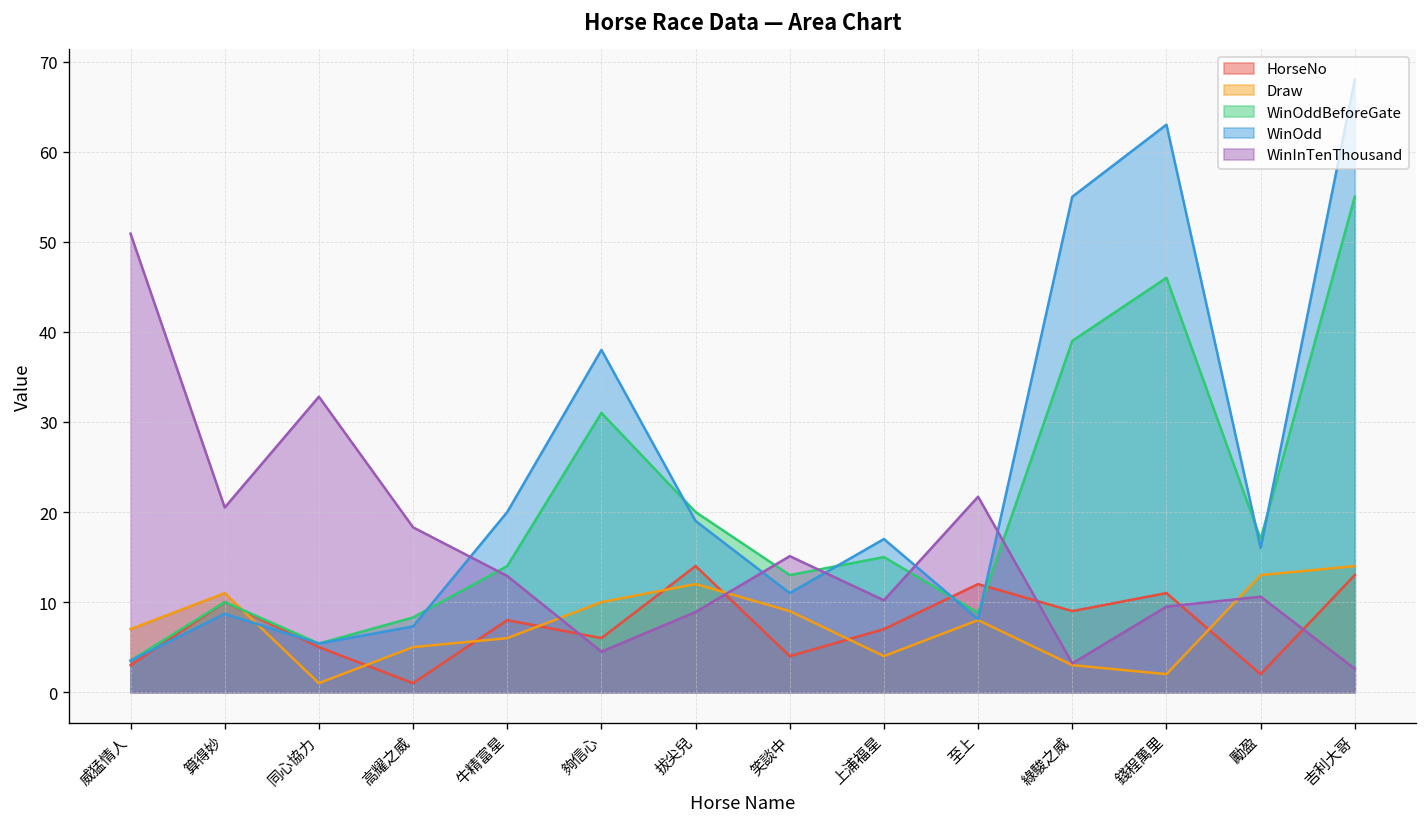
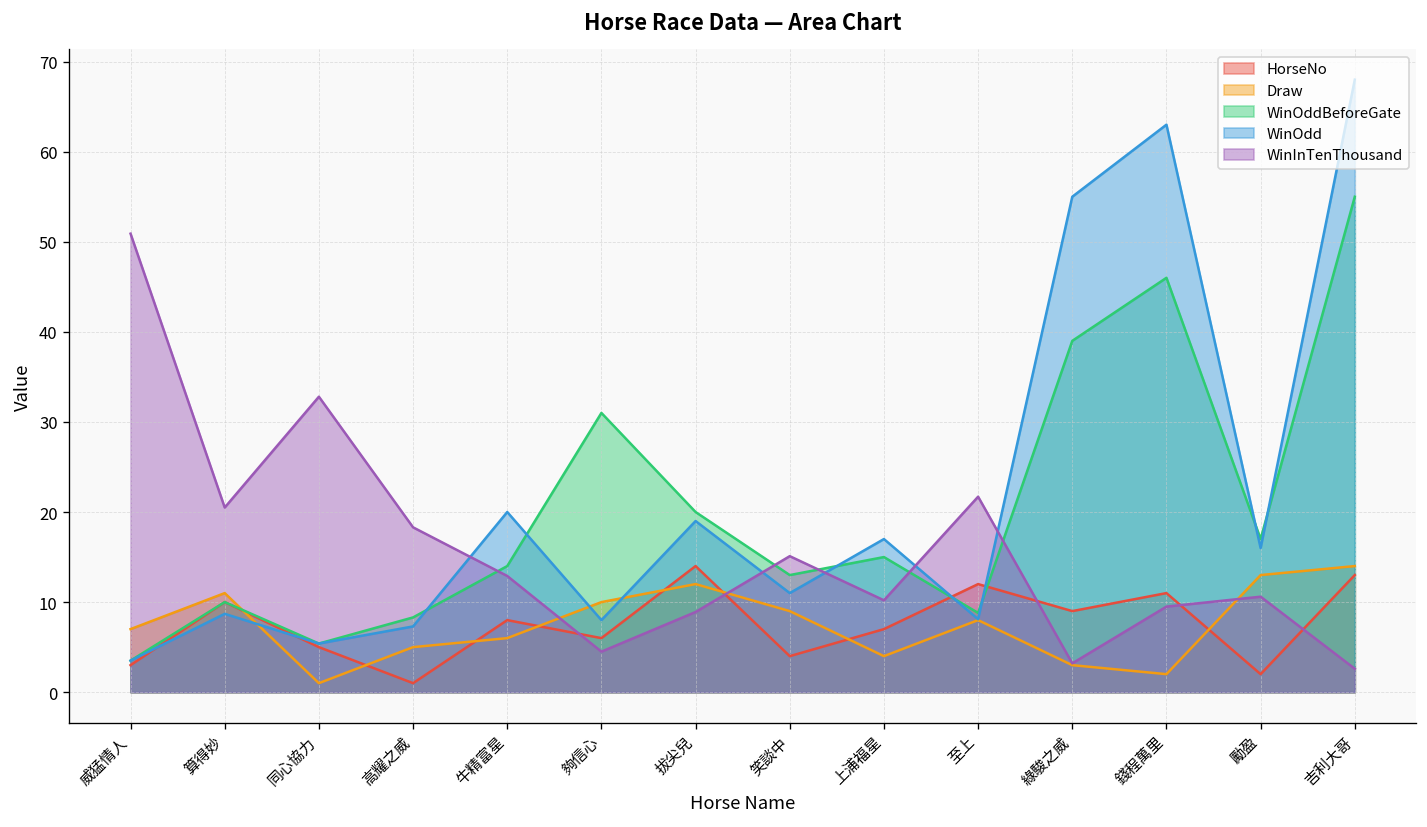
WinOdd, 夠信心: 38 -> 8
